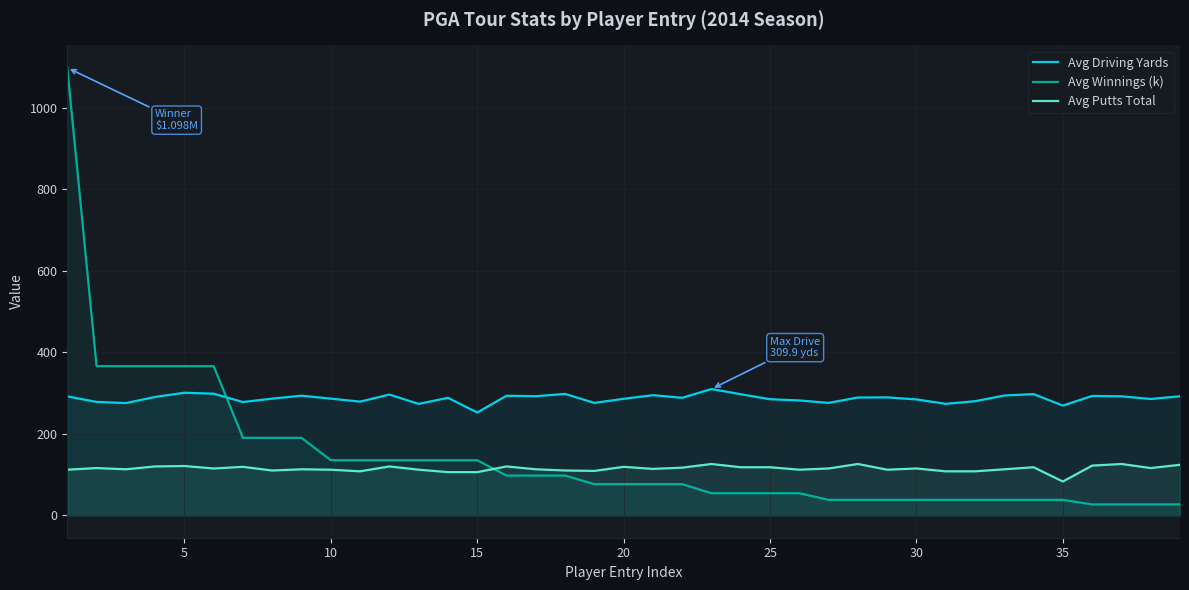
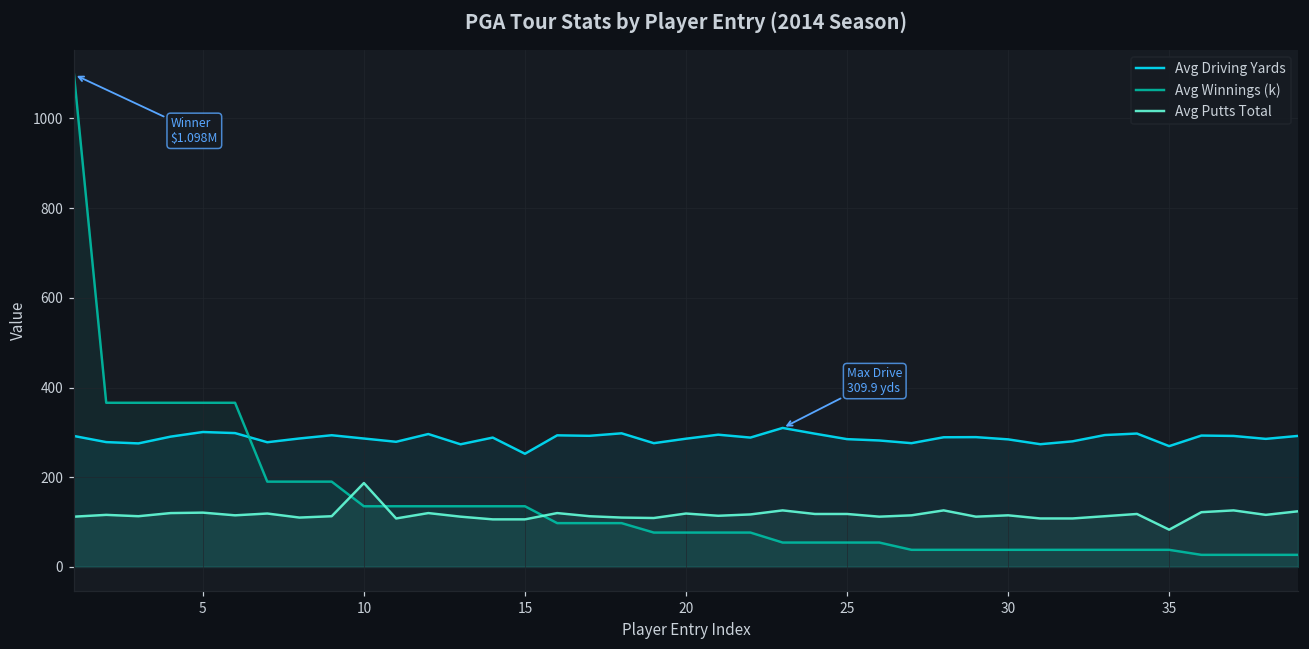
Avg Putts Total, 10: 110 -> 190
